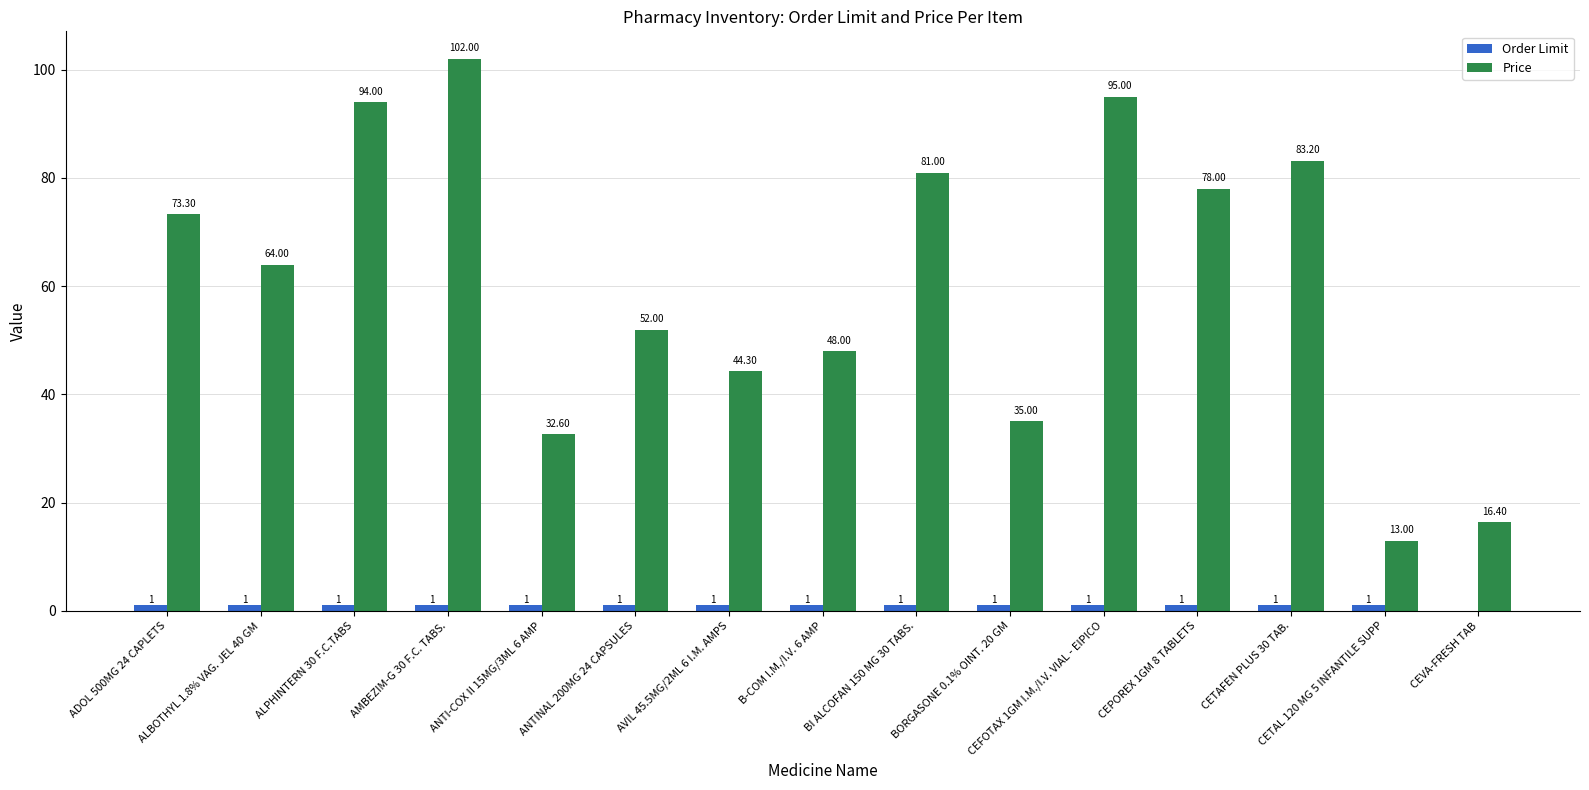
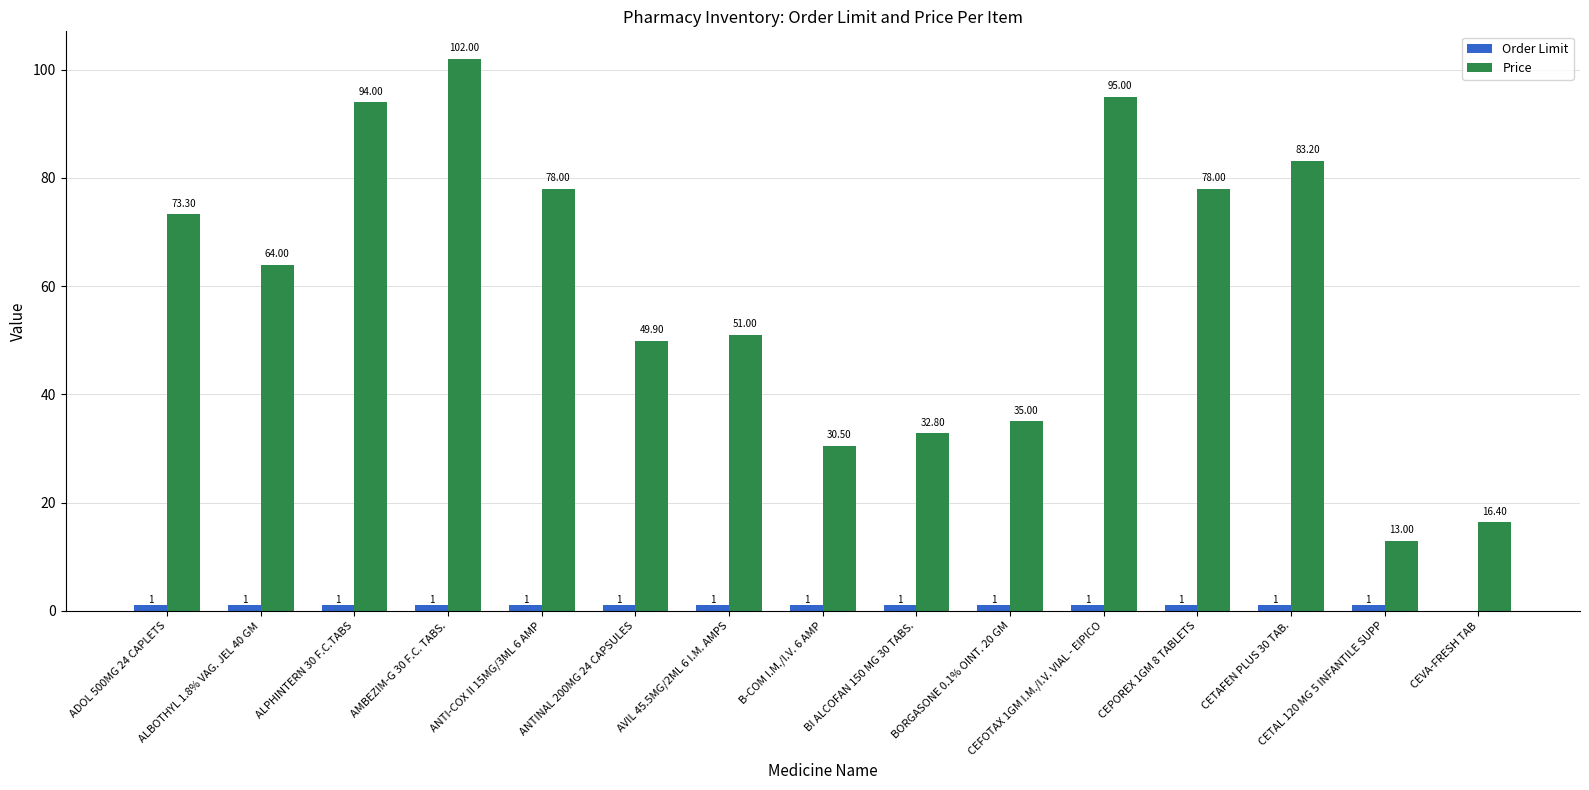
Price, ANTI-COX II 15MG/3ML 6 AMP: 32.60 -> 78.00
Price, ANTINAL 200MG 24 CAPSULES: 52.00 -> 49.90
Price, AVIL 45.5MG/2ML 6 I.M. AMPS: 44.30 -> 51.00
Price, B-COM I.M./I.V. 6 AMP: 48.00 -> 30.50
Price, BI ALCOFAN 150 MG 30 TABS.: 81.00 -> 32.80
